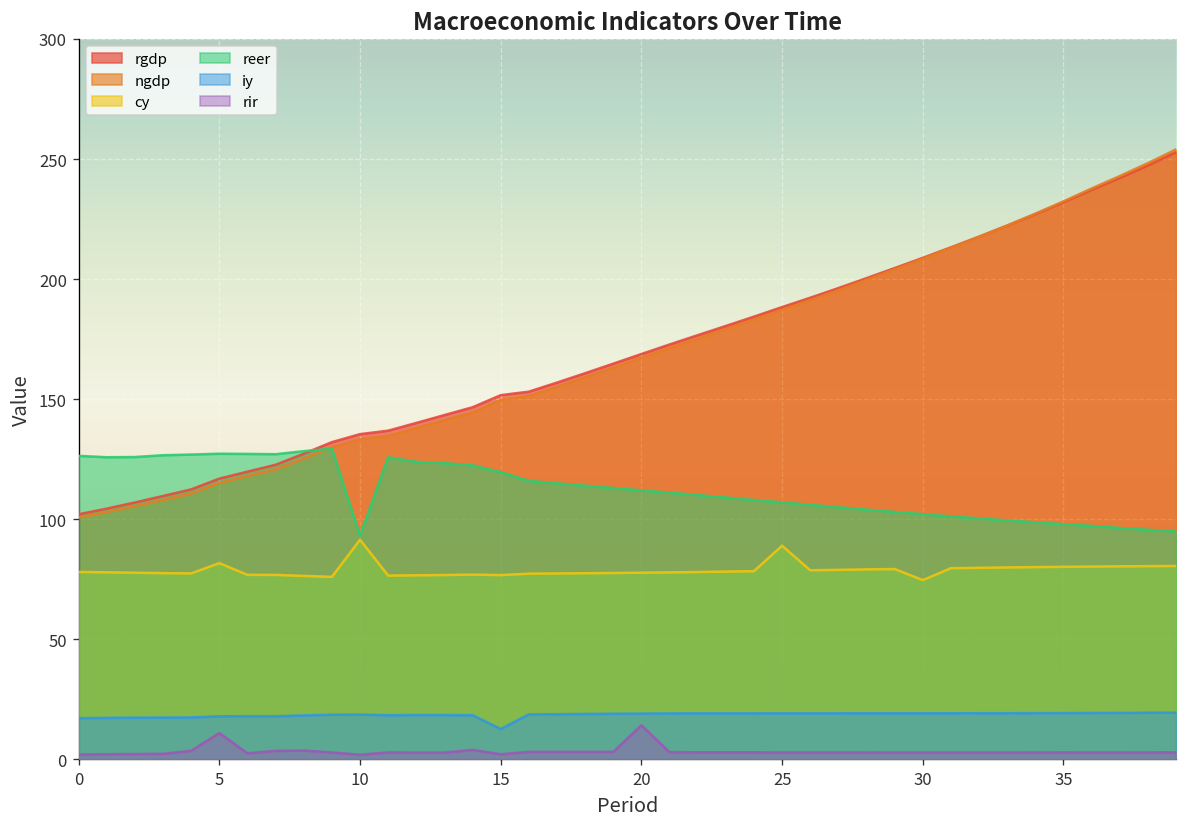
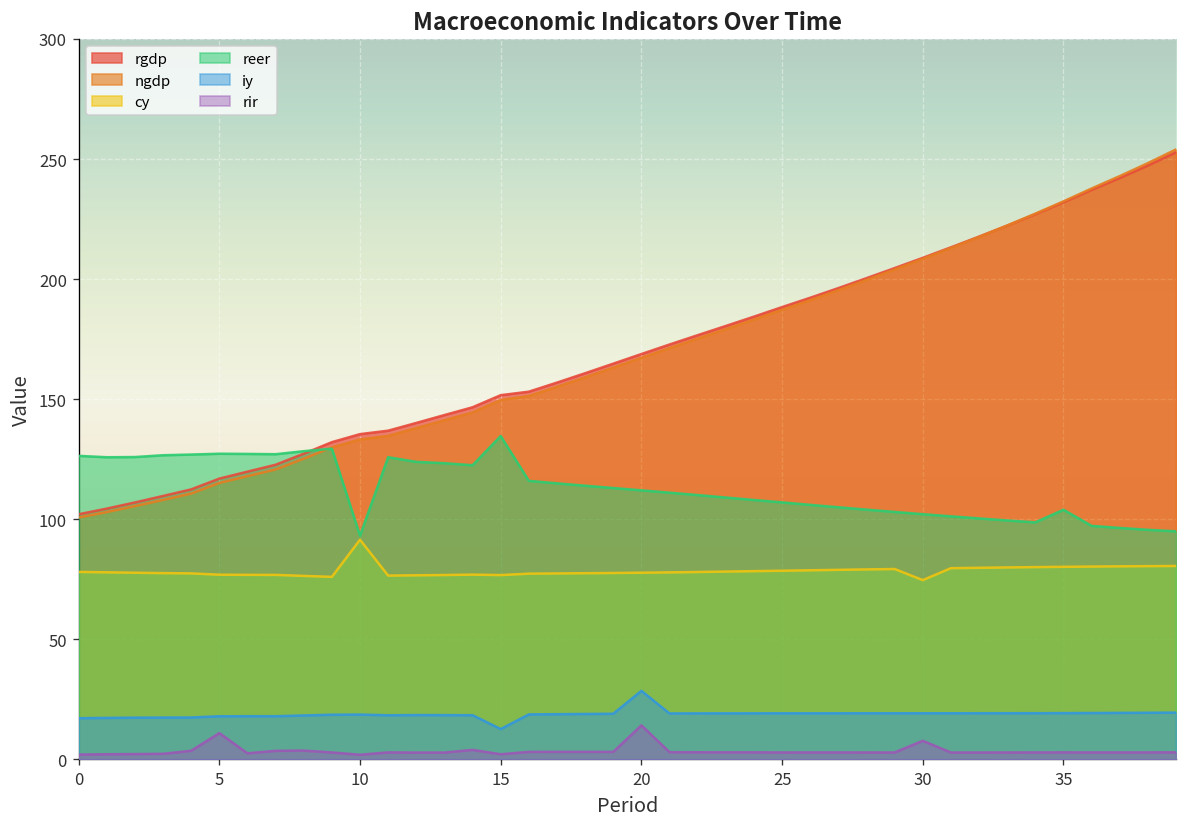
cy, 5: 82 -> 77
reer, 15: 120 -> 135
iy, 20: 19 -> 29
cy, 25: 89 -> 79
rir, 30: 3 -> 8
reer, 35: 98 -> 104
